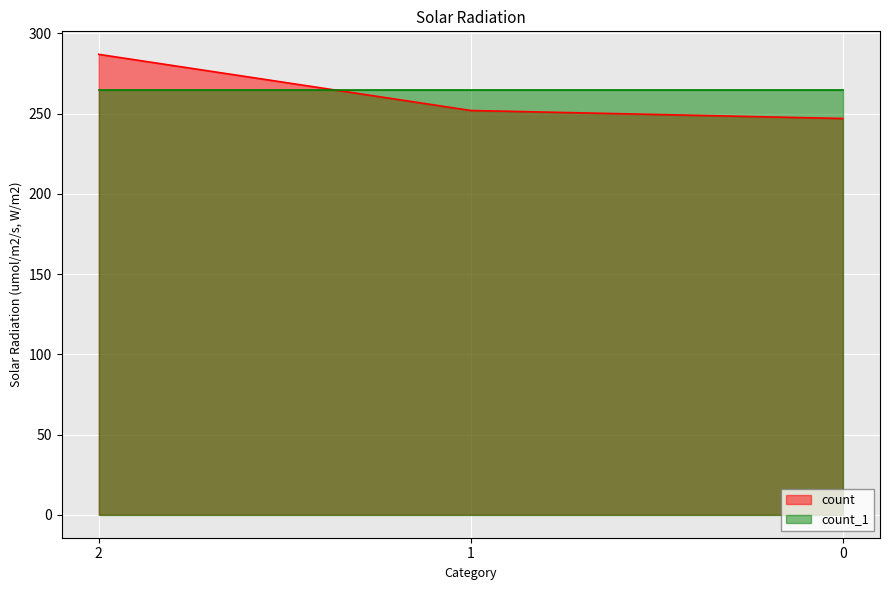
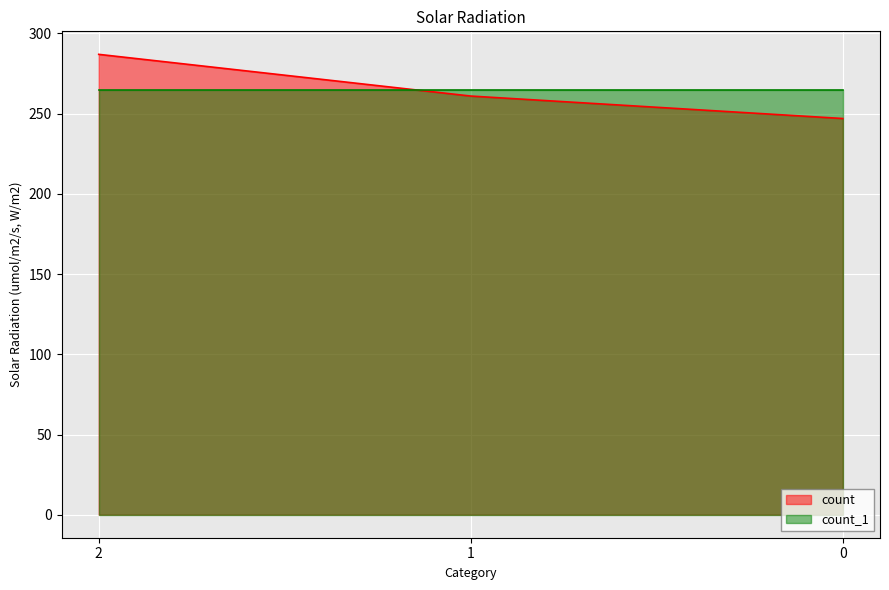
count, 1: 252 -> 261
